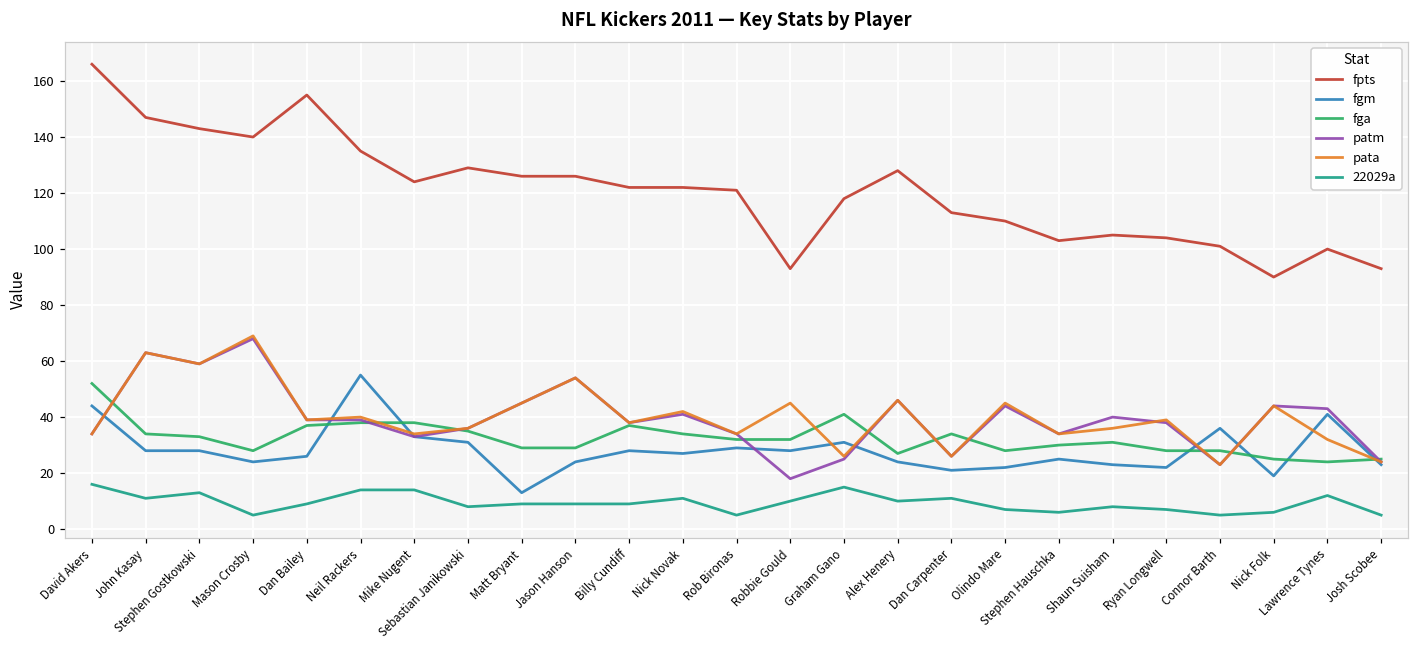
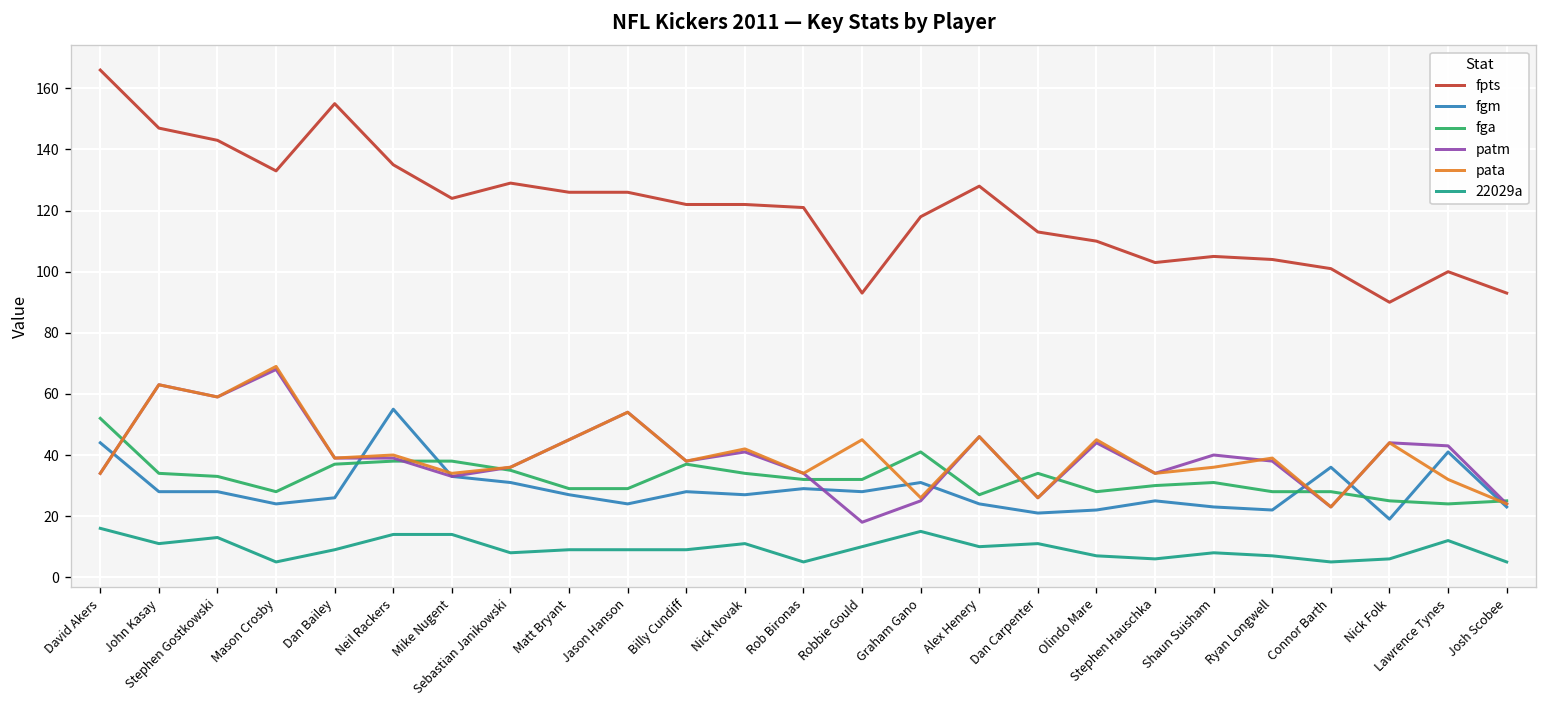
fpts, Mason Crosby: 140 -> 133
fgm, Matt Bryant: 13 -> 27
